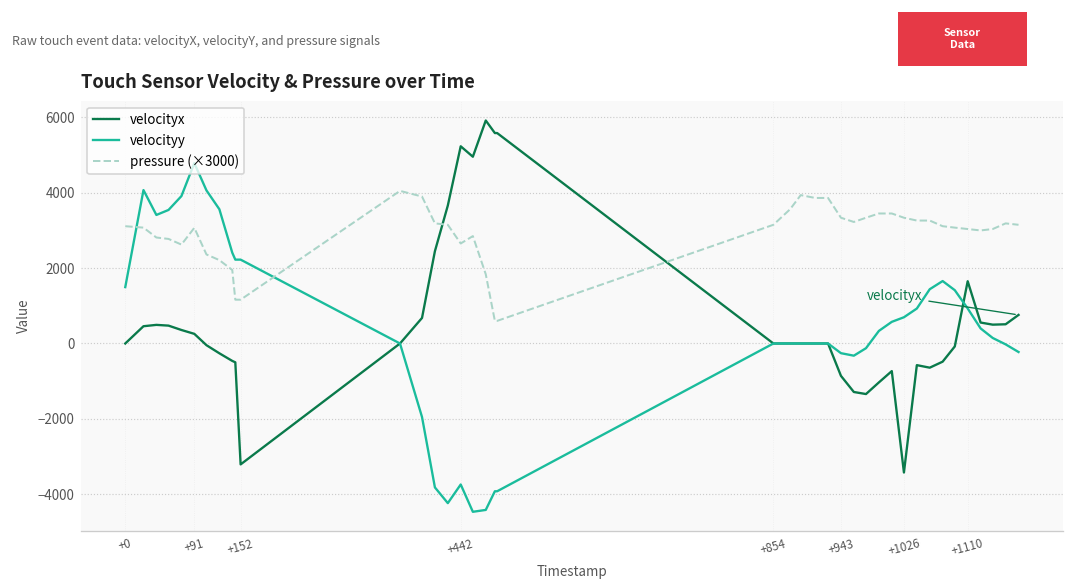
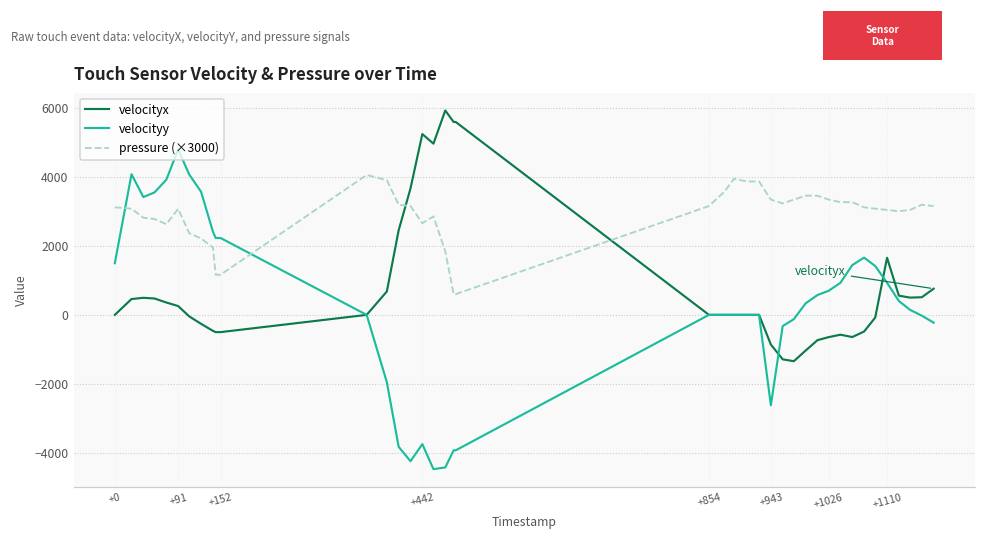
velocityx, +152: -3200 -> -500
velocityy, +943: -300 -> -2600
velocityx, +1026: -3400 -> -600
